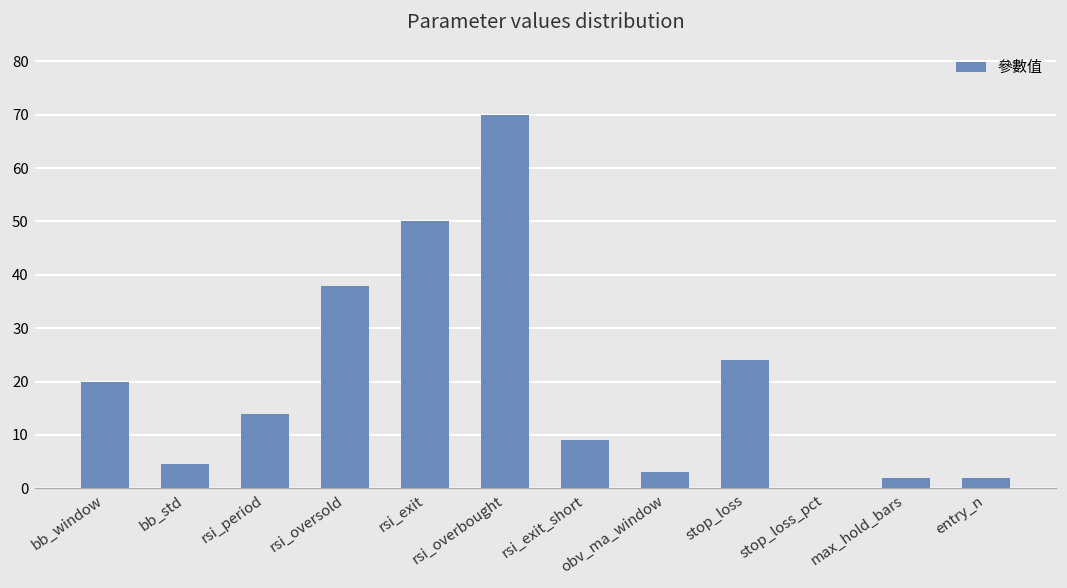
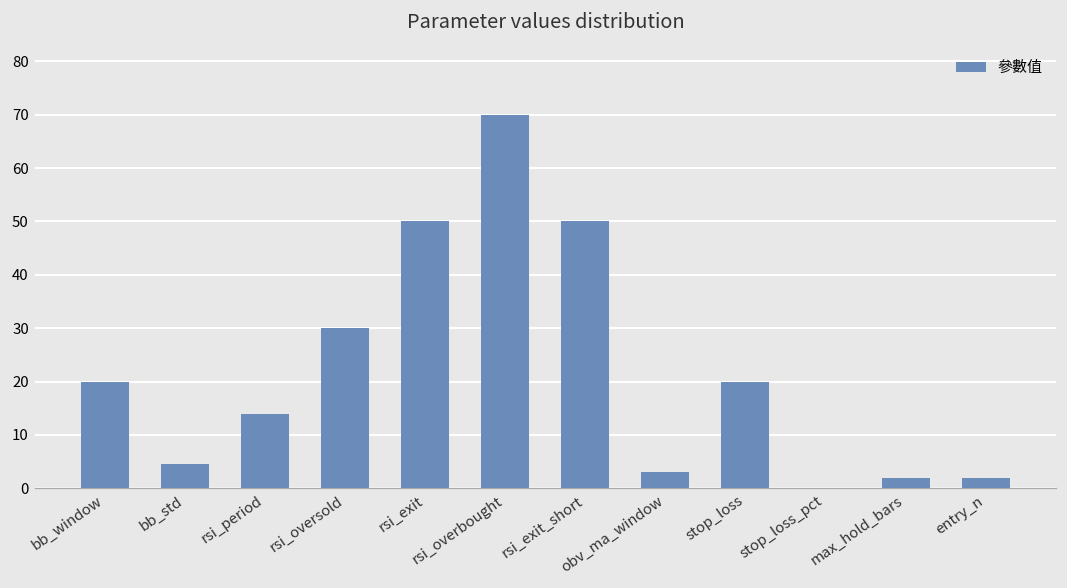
rsi_oversold: 38 -> 30
rsi_exit_short: 9 -> 50
stop_loss: 24 -> 20
